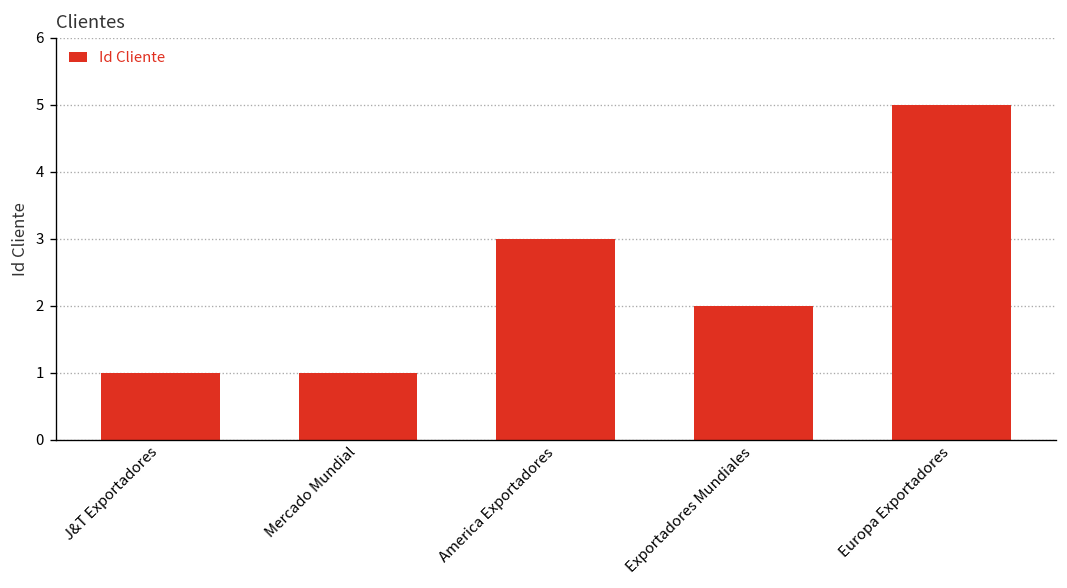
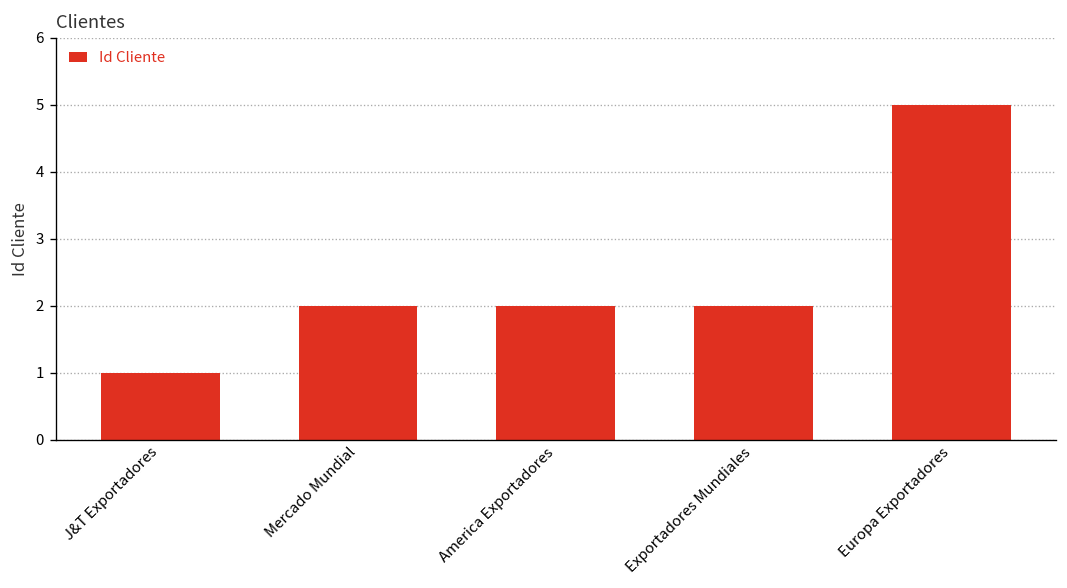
Mercado Mundial: 1 -> 2
America Exportadores: 3 -> 2
